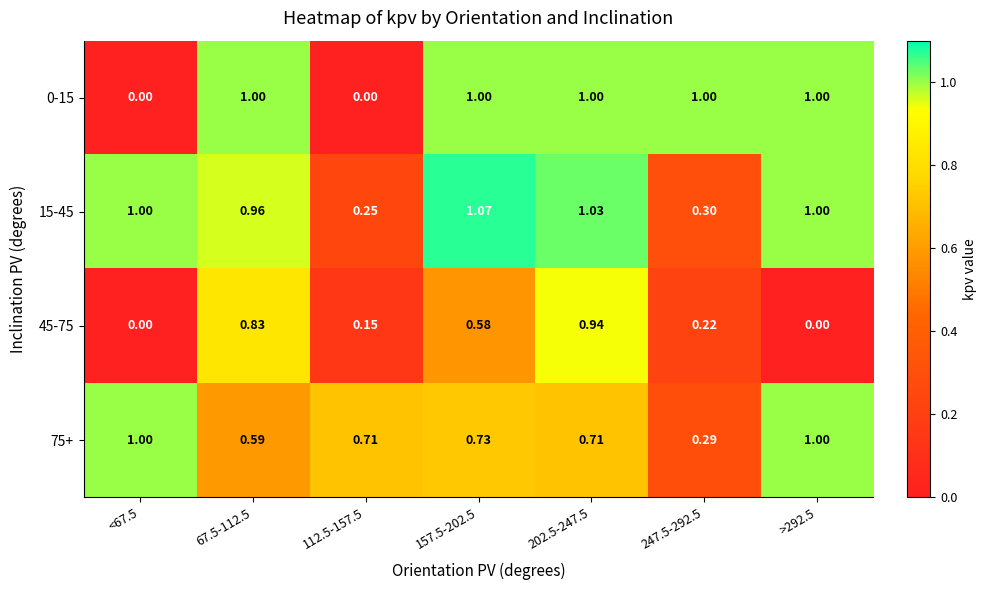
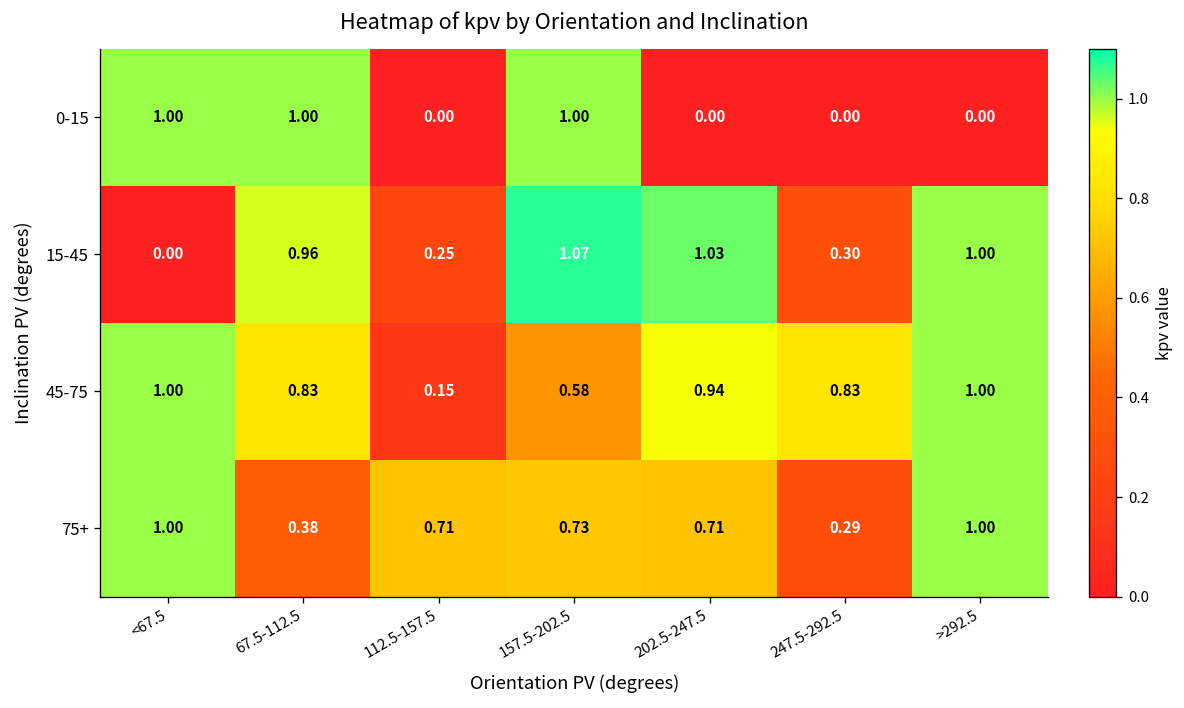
0-15, <67.5: 0.00 -> 1.00
0-15, 202.5-247.5: 1.00 -> 0.00
0-15, 247.5-292.5: 1.00 -> 0.00
0-15, >292.5: 1.00 -> 0.00
15-45, <67.5: 1.00 -> 0.00
45-75, <67.5: 0.00 -> 1.00
45-75, 247.5-292.5: 0.22 -> 0.83
45-75, >292.5: 0.00 -> 1.00
75+, 67.5-112.5: 0.59 -> 0.38
